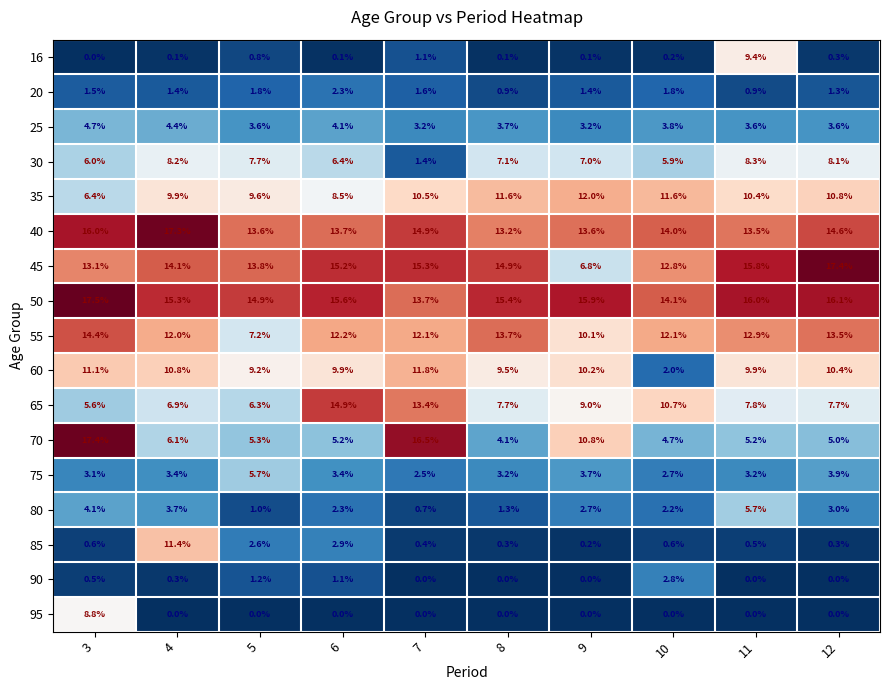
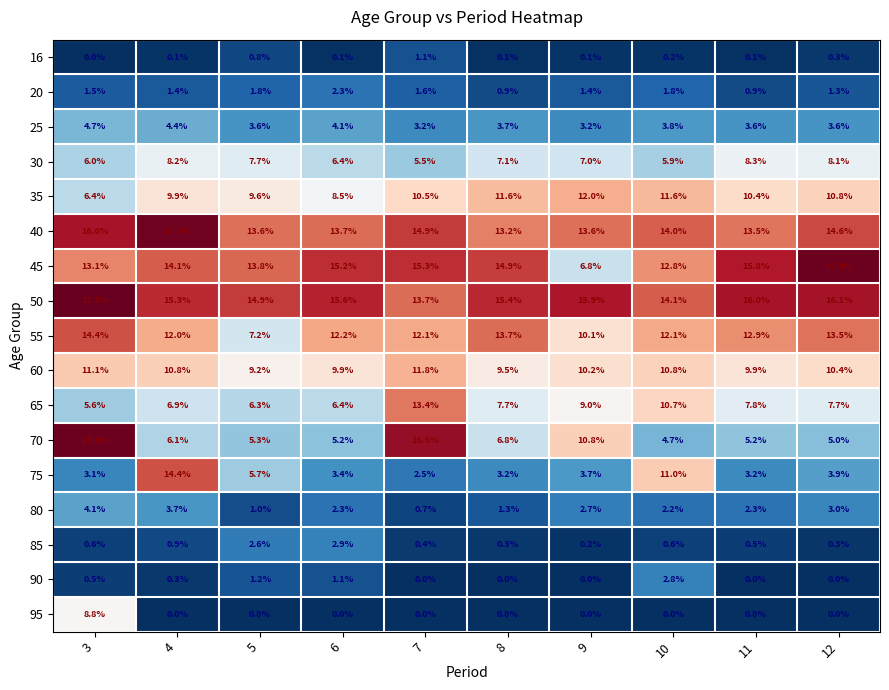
16, 11: 9.4% -> 0.1%
30, 7: 1.4% -> 5.5%
60, 10: 2.0% -> 10.8%
65, 6: 14.9% -> 6.4%
70, 8: 4.1% -> 6.8%
75, 4: 3.4% -> 14.4%
75, 10: 2.7% -> 11.0%
80, 11: 5.7% -> 2.3%
85, 4: 11.4% -> 0.9%
